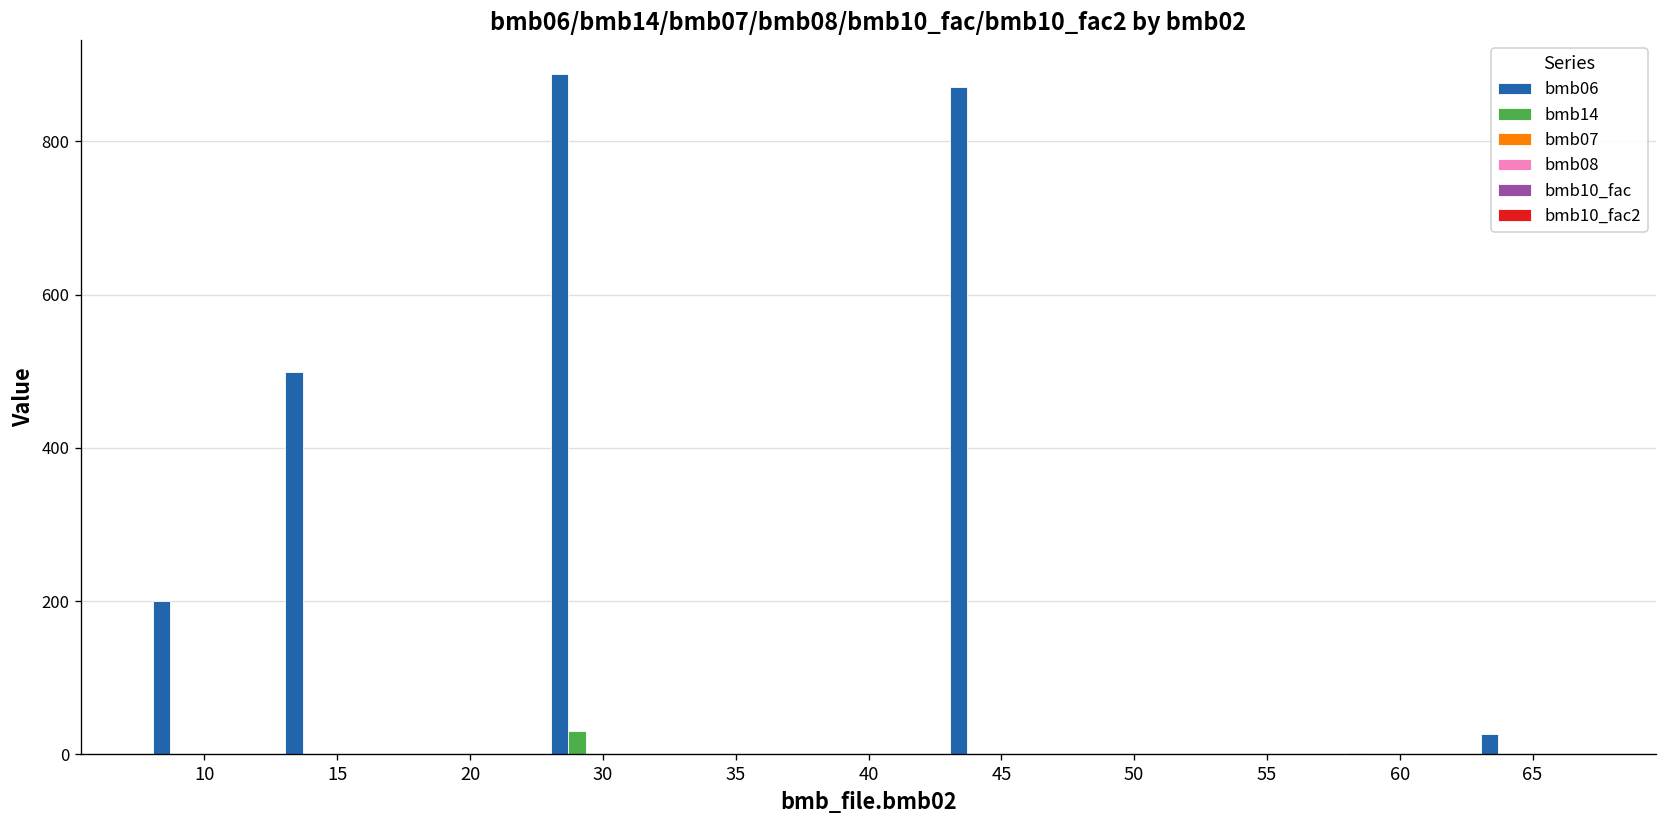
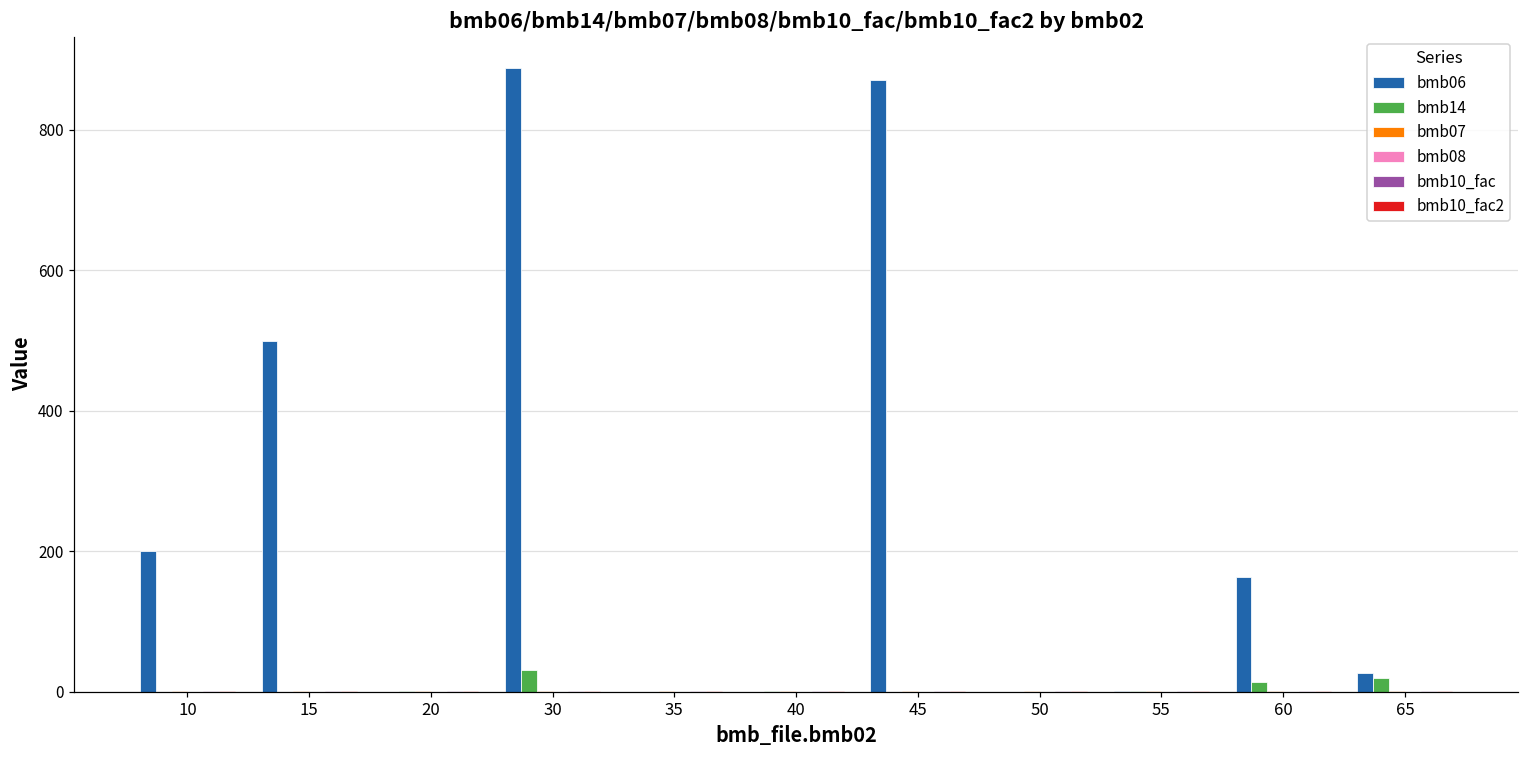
bmb06, 60: 0 -> 160
bmb14, 60: 0 -> 10
bmb14, 65: 0 -> 20
